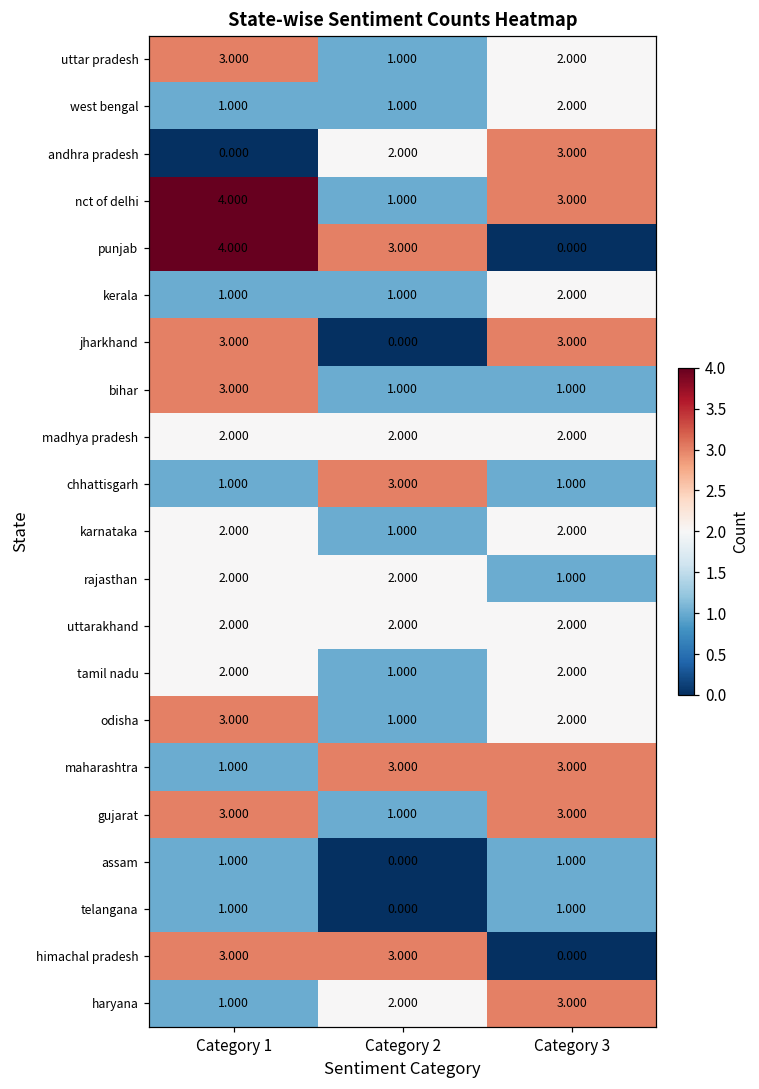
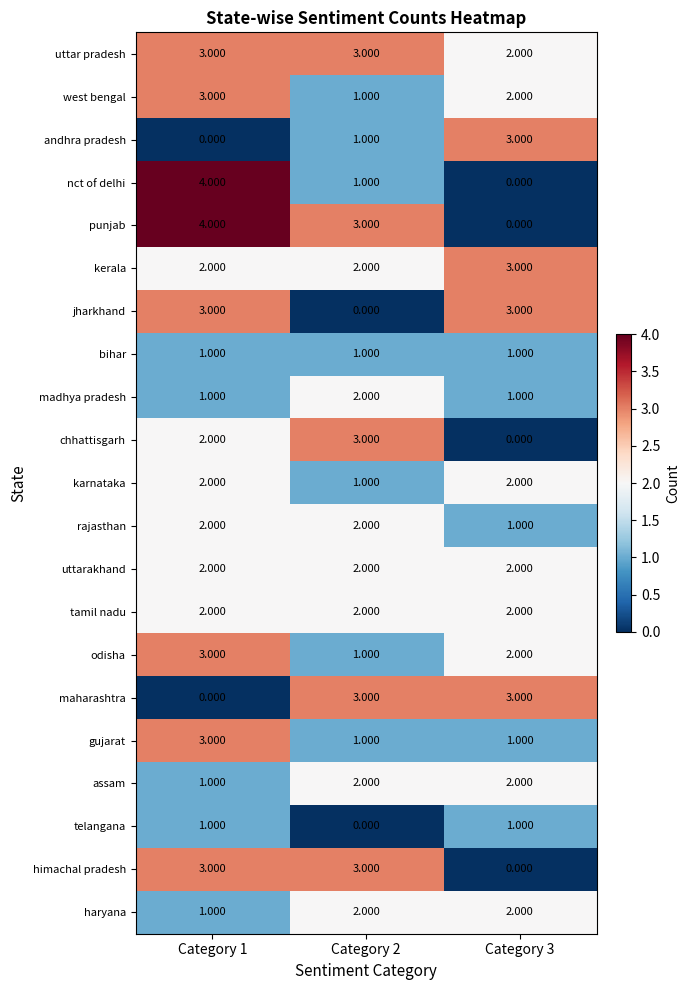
uttar pradesh, Category 2: 1.000 -> 3.000
west bengal, Category 1: 1.000 -> 3.000
andhra pradesh, Category 2: 2.000 -> 1.000
nct of delhi, Category 3: 3.000 -> 0.000
kerala, Category 1: 1.000 -> 2.000
kerala, Category 2: 1.000 -> 2.000
kerala, Category 3: 2.000 -> 3.000
bihar, Category 1: 3.000 -> 1.000
madhya pradesh, Category 1: 2.000 -> 1.000
madhya pradesh, Category 3: 2.000 -> 1.000
chhattisgarh, Category 1: 1.000 -> 2.000
chhattisgarh, Category 3: 1.000 -> 0.000
tamil nadu, Category 2: 1.000 -> 2.000
maharashtra, Category 1: 1.000 -> 0.000
gujarat, Category 3: 3.000 -> 1.000
assam, Category 2: 0.000 -> 2.000
assam, Category 3: 1.000 -> 2.000
haryana, Category 3: 3.000 -> 2.000
